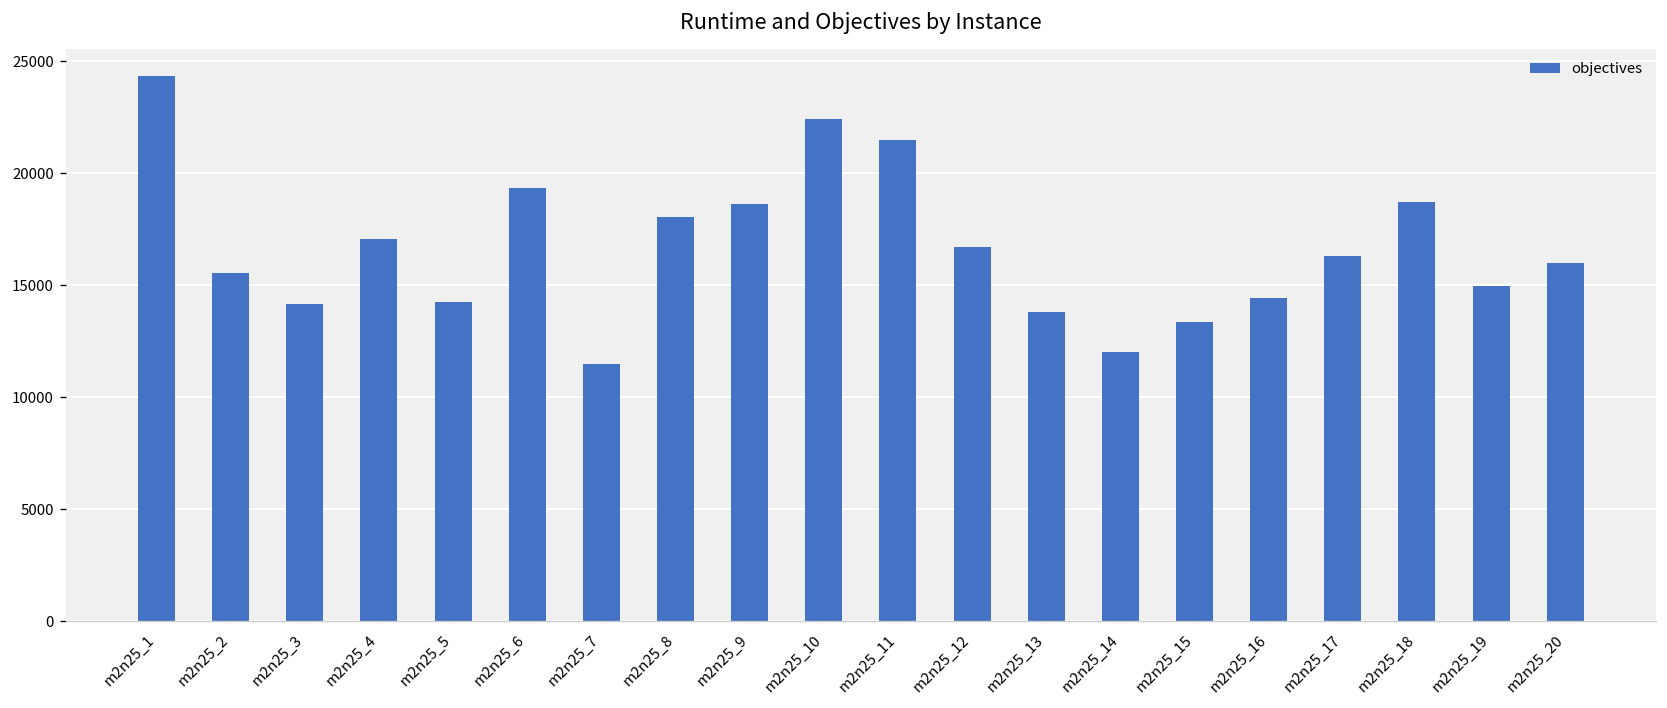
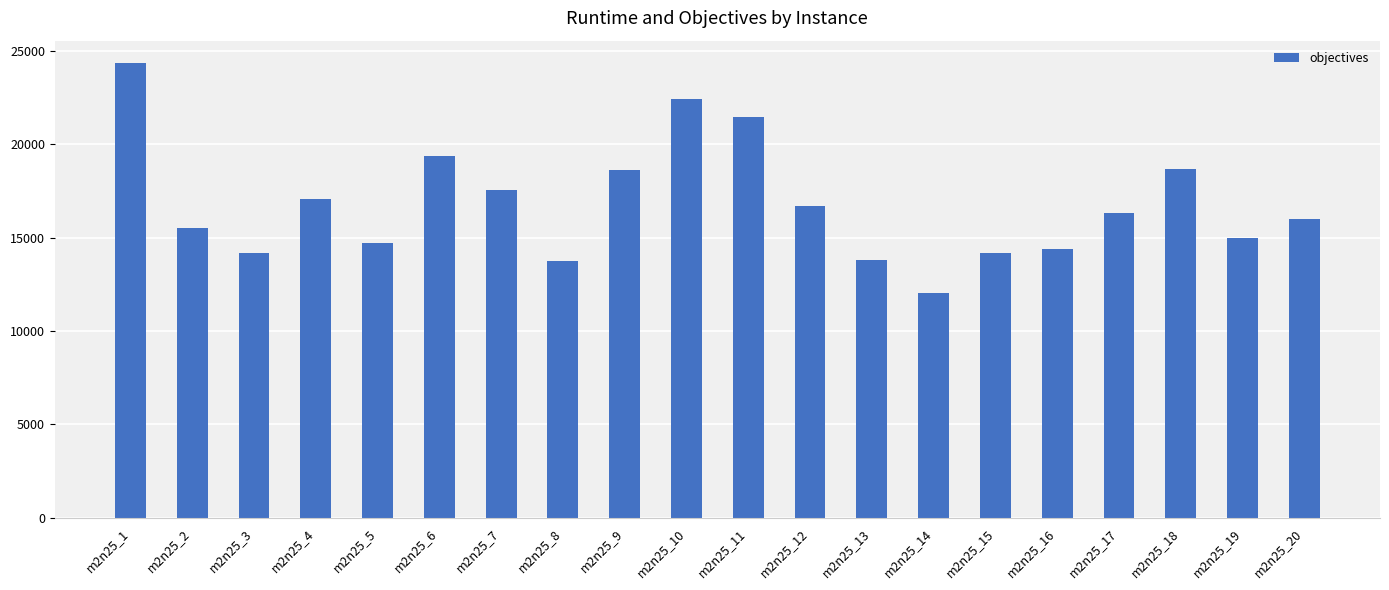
m2n25_5: 14300 -> 14700
m2n25_7: 11500 -> 17600
m2n25_8: 18000 -> 13800
m2n25_15: 13400 -> 14200
